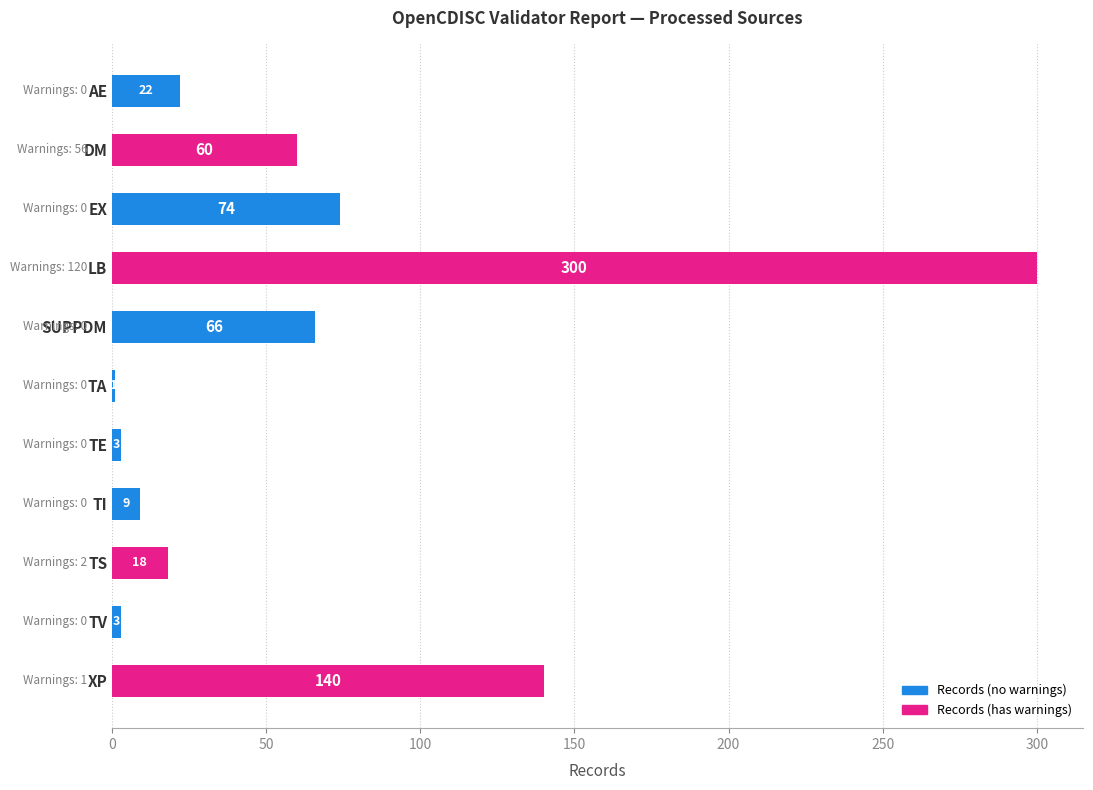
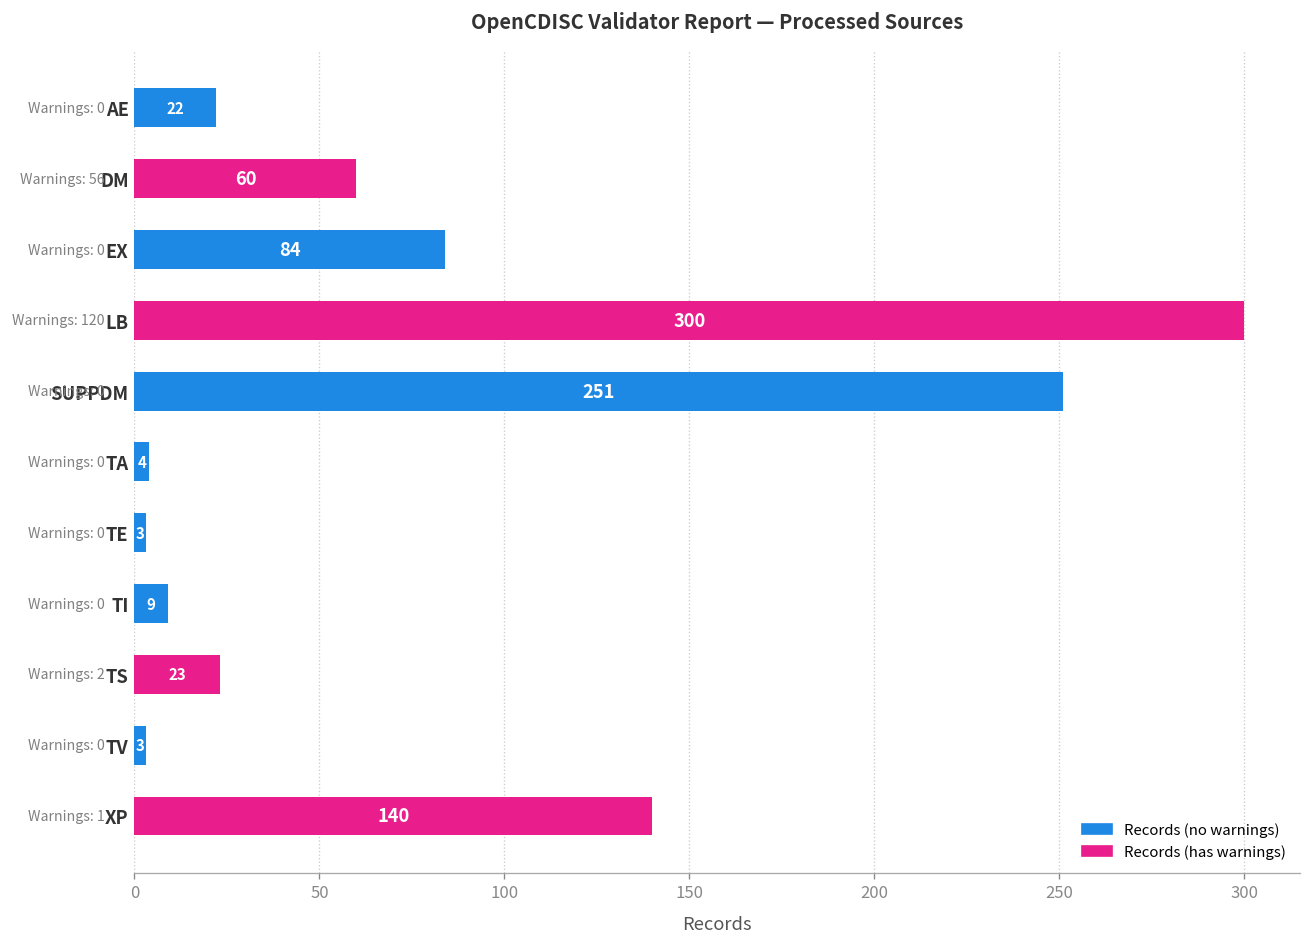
EX: 74 -> 84
SUPPDM: 66 -> 251
TA: 1 -> 4
TS: 18 -> 23
